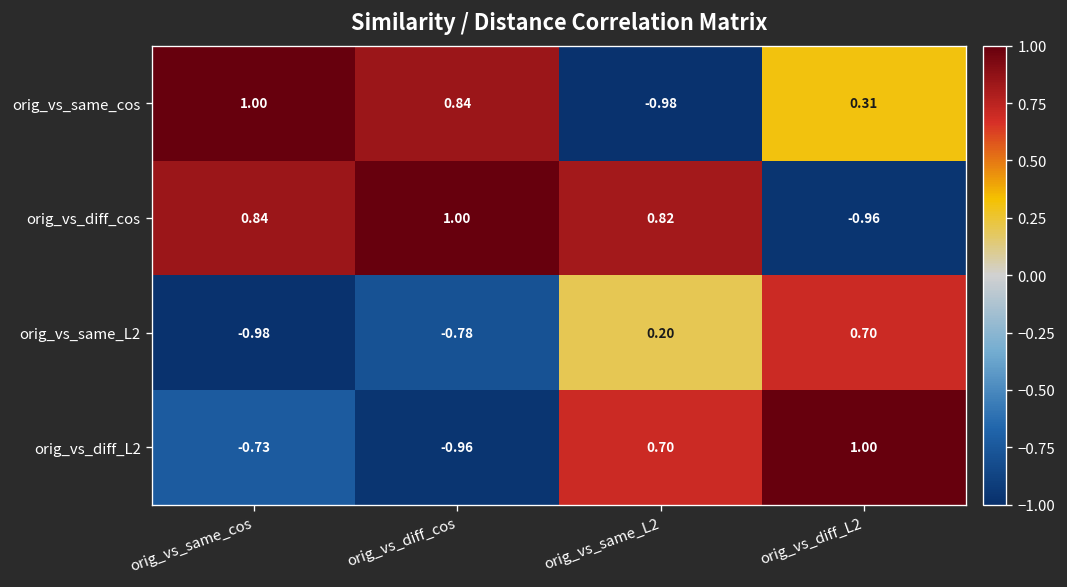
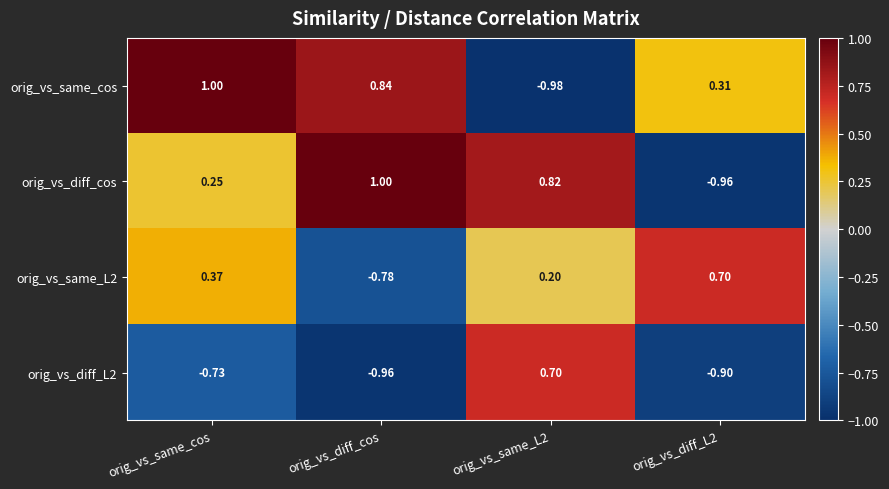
orig_vs_diff_cos, orig_vs_same_cos: 0.84 -> 0.25
orig_vs_same_L2, orig_vs_same_cos: -0.98 -> 0.37
orig_vs_diff_L2, orig_vs_diff_L2: 1.00 -> -0.90
